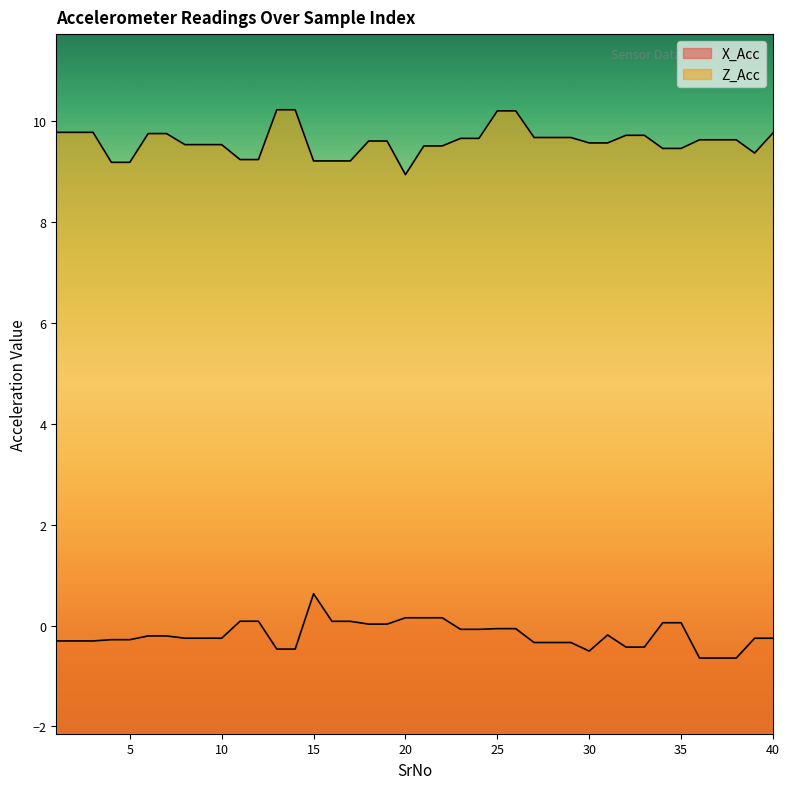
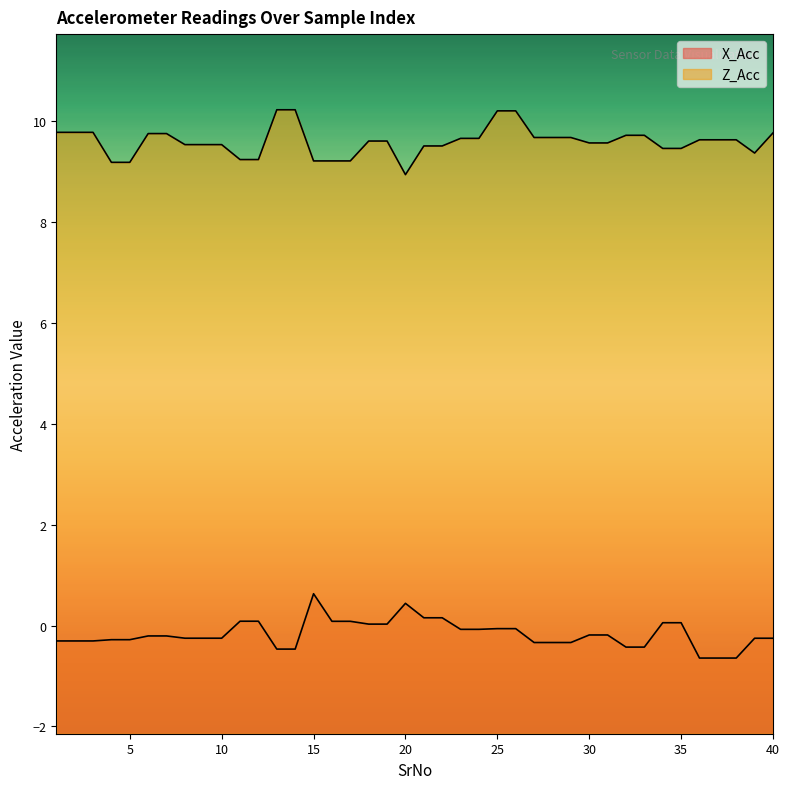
X_Acc, 20: 0.2 -> 0.4
X_Acc, 30: -0.5 -> -0.2
